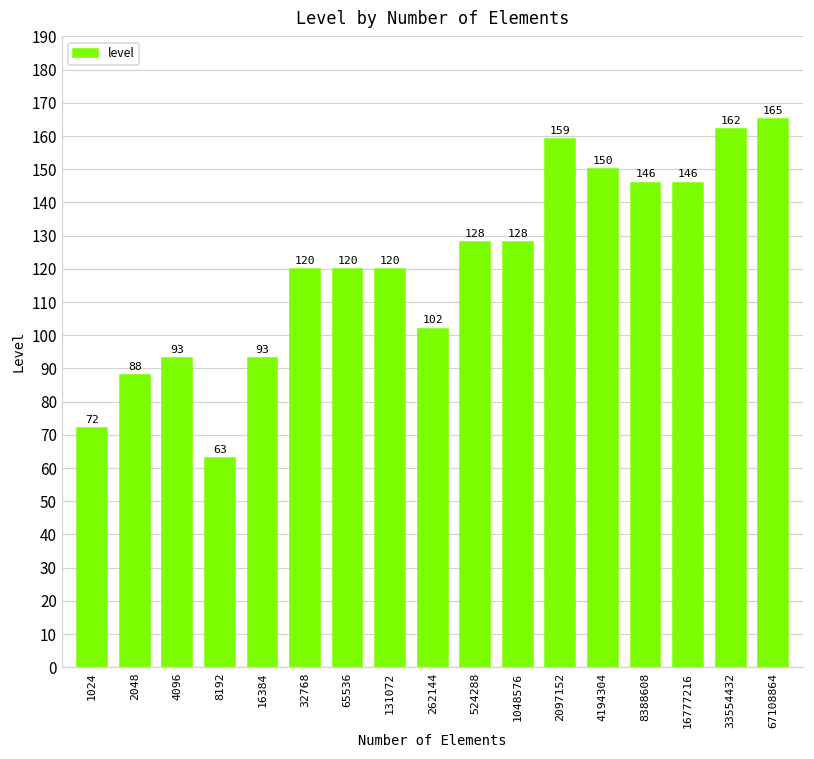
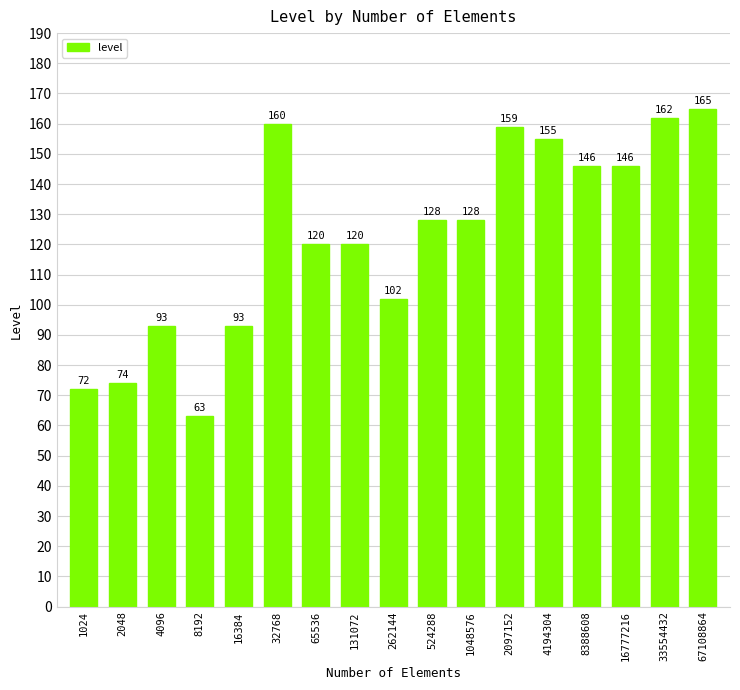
2048: 88 -> 74
32768: 120 -> 160
4194304: 150 -> 155
